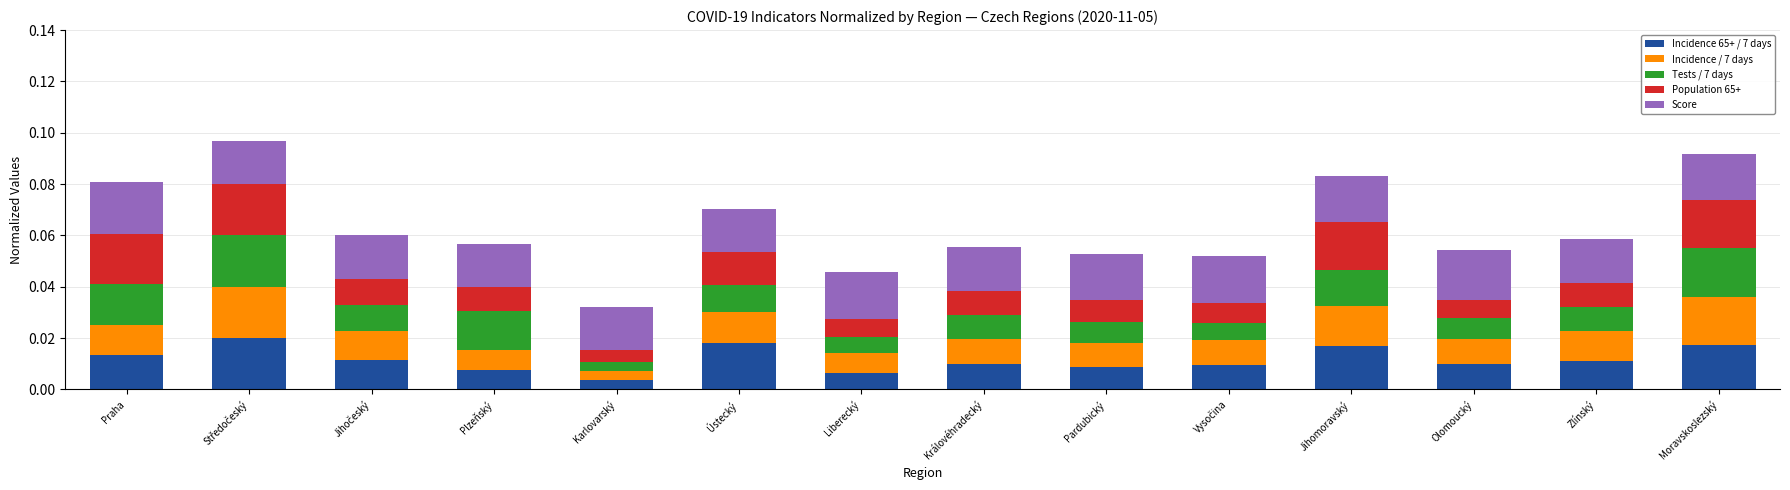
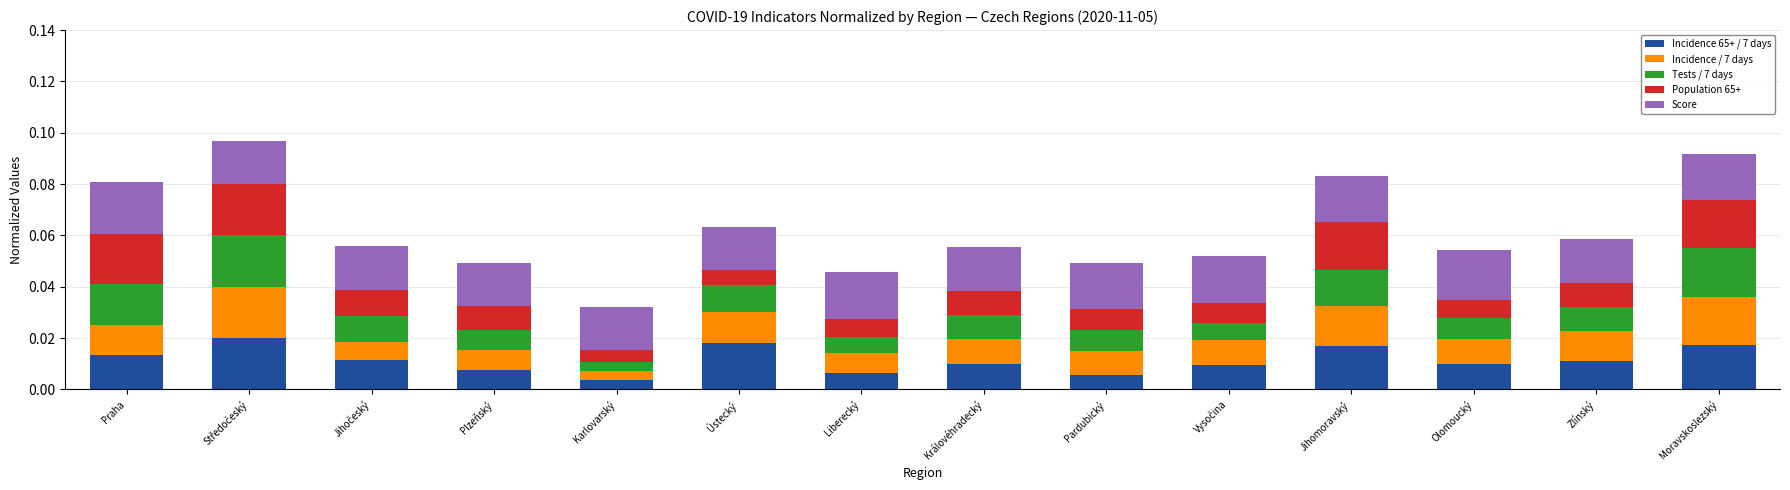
Incidence / 7 days, Jihočeský: 0.011 -> 0.007
Tests / 7 days, Plzeňský: 0.015 -> 0.008
Population 65+, Ústecký: 0.013 -> 0.006
Incidence 65+ / 7 days, Pardubický: 0.009 -> 0.006
